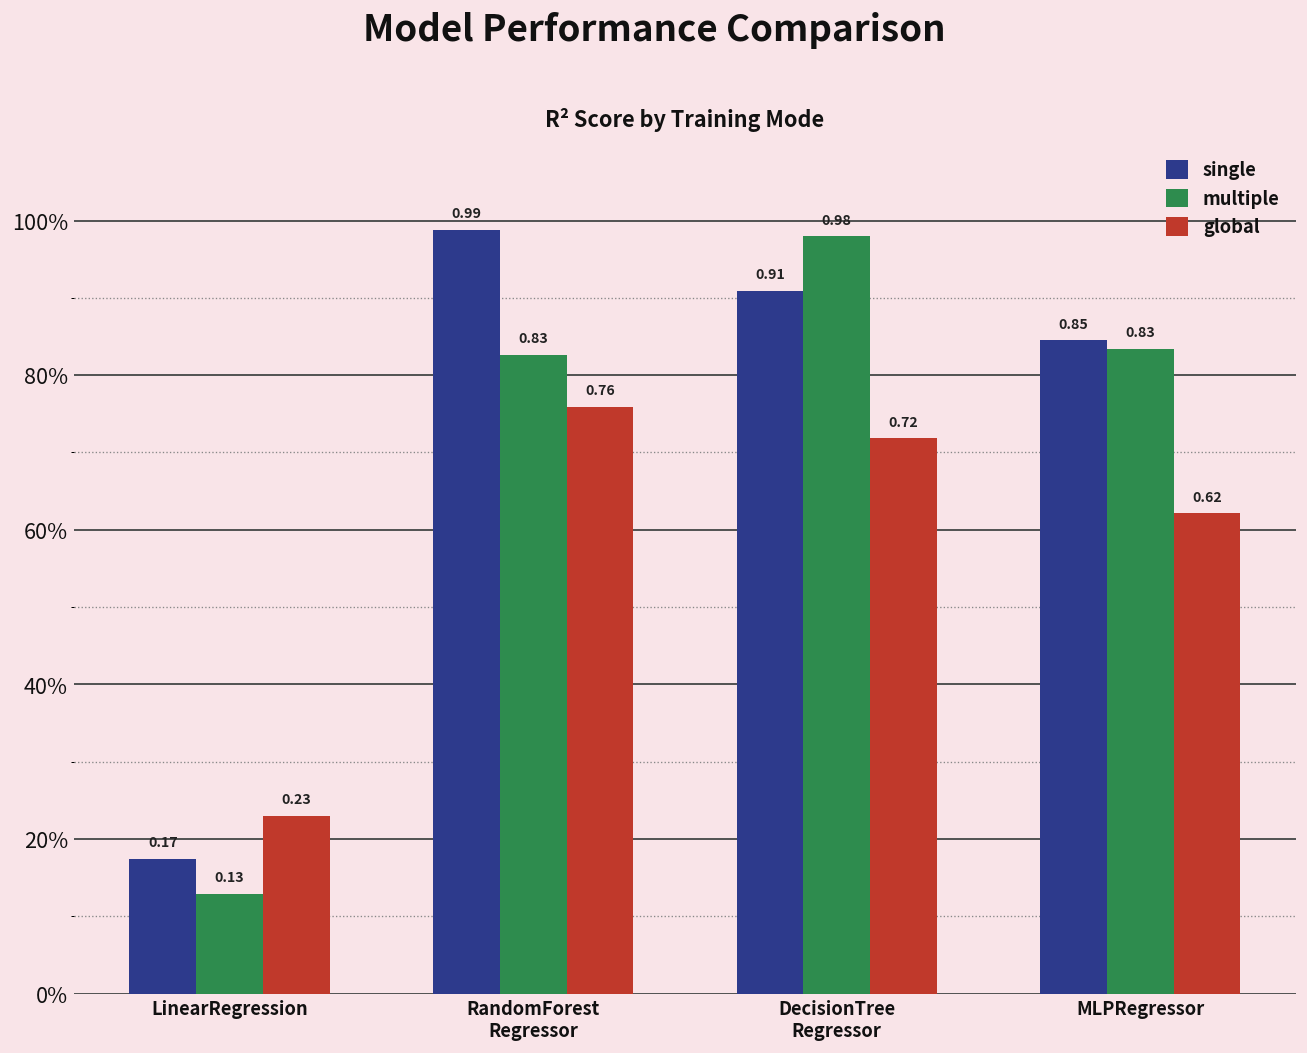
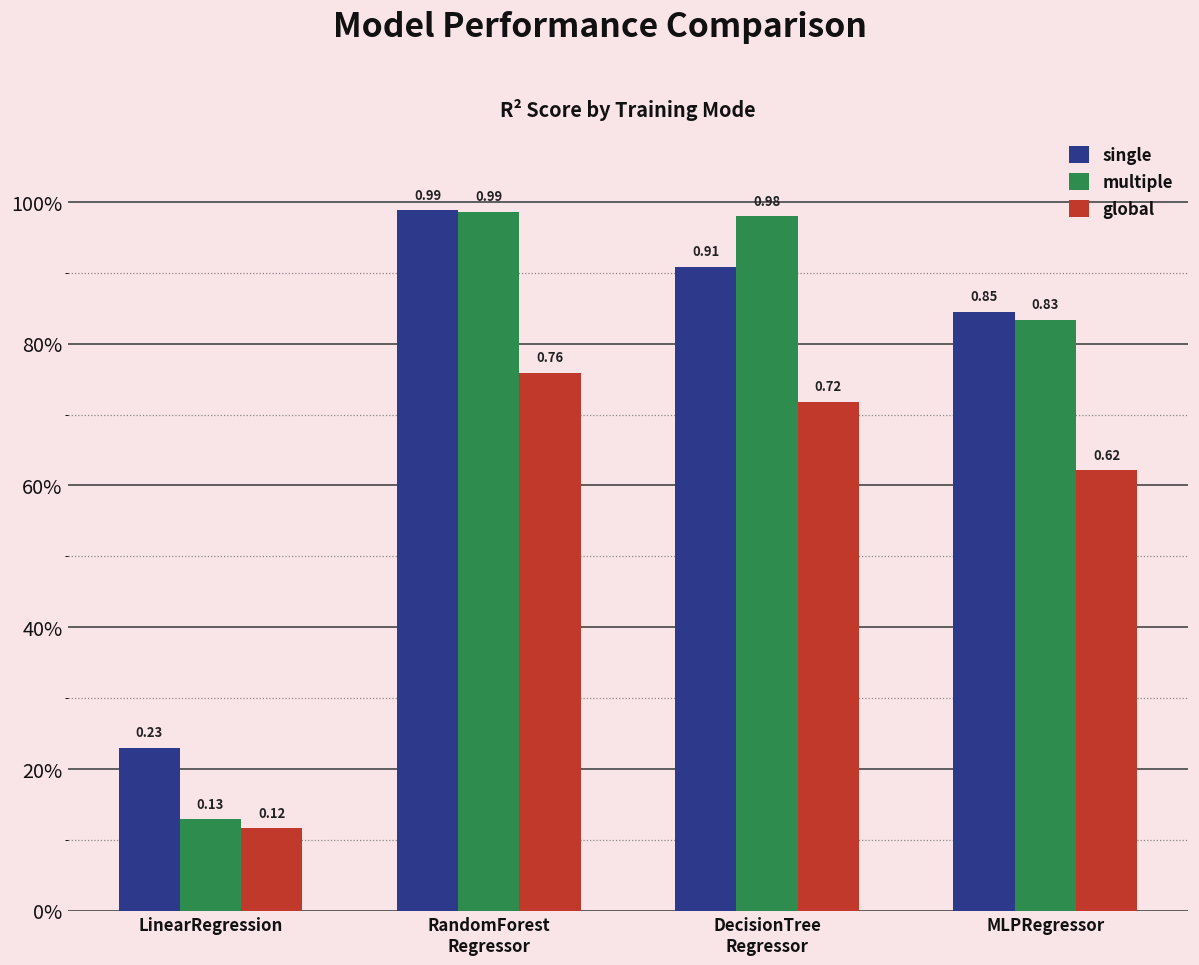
single, LinearRegression: 0.17 -> 0.23
global, LinearRegression: 0.23 -> 0.12
multiple, RandomForest Regressor: 0.83 -> 0.99
